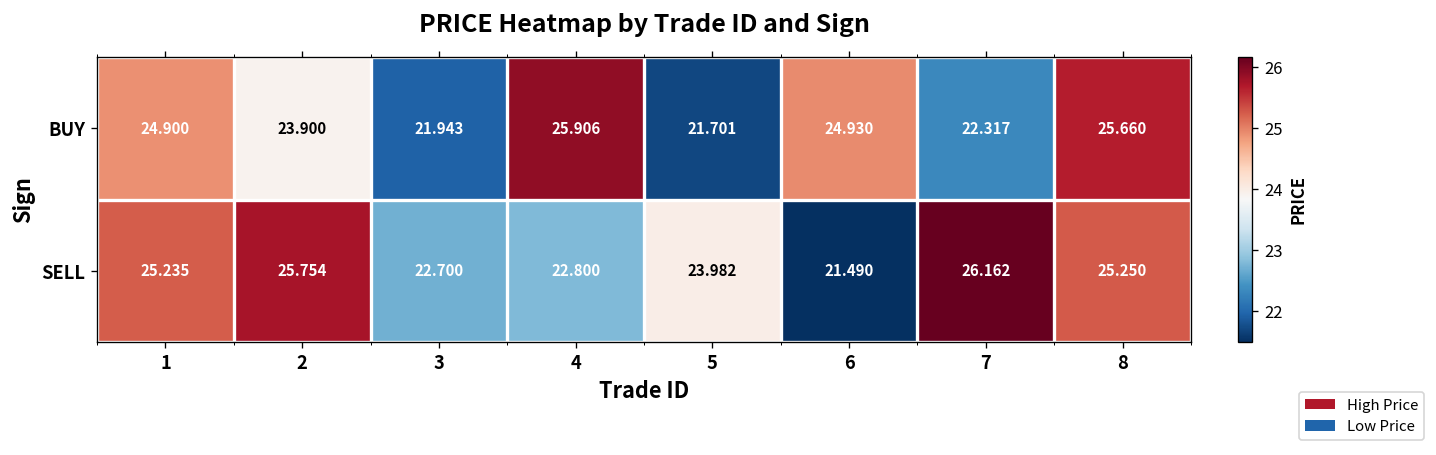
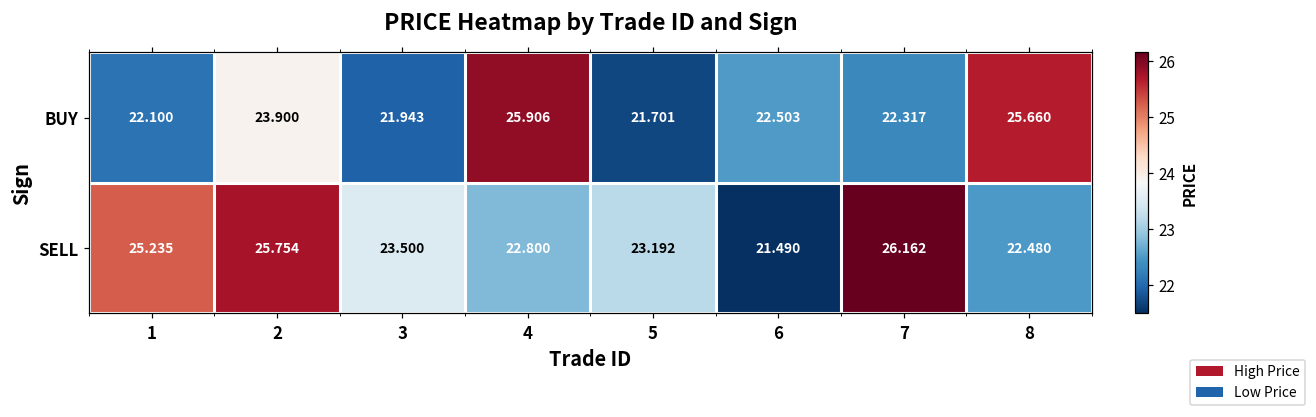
BUY, 1: 24.900 -> 22.100
BUY, 6: 24.930 -> 22.503
SELL, 3: 22.700 -> 23.500
SELL, 5: 23.982 -> 23.192
SELL, 8: 25.250 -> 22.480
